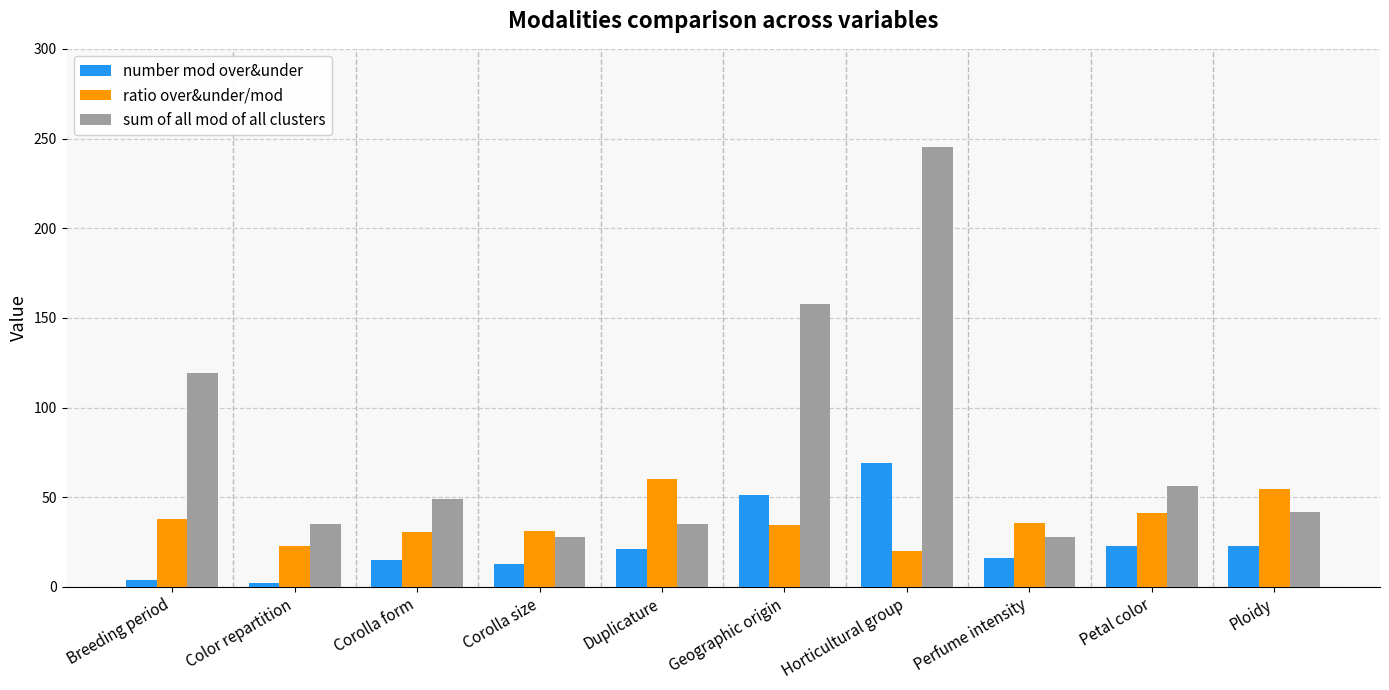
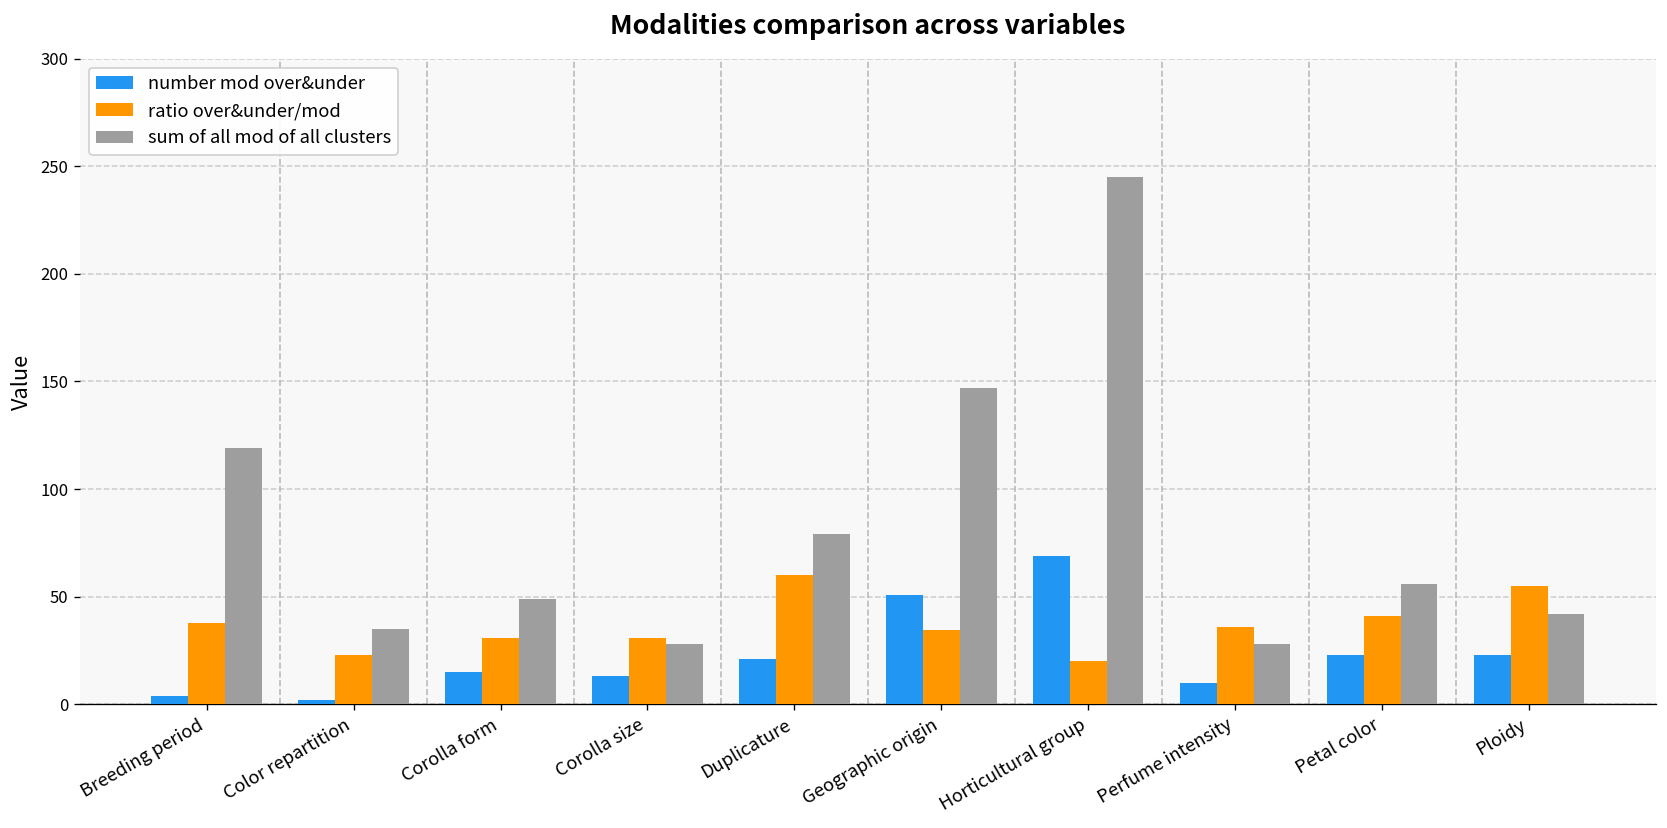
sum of all mod of all clusters, Duplicature: 35 -> 79
sum of all mod of all clusters, Geographic origin: 158 -> 147
number mod over&under, Perfume intensity: 16 -> 10
